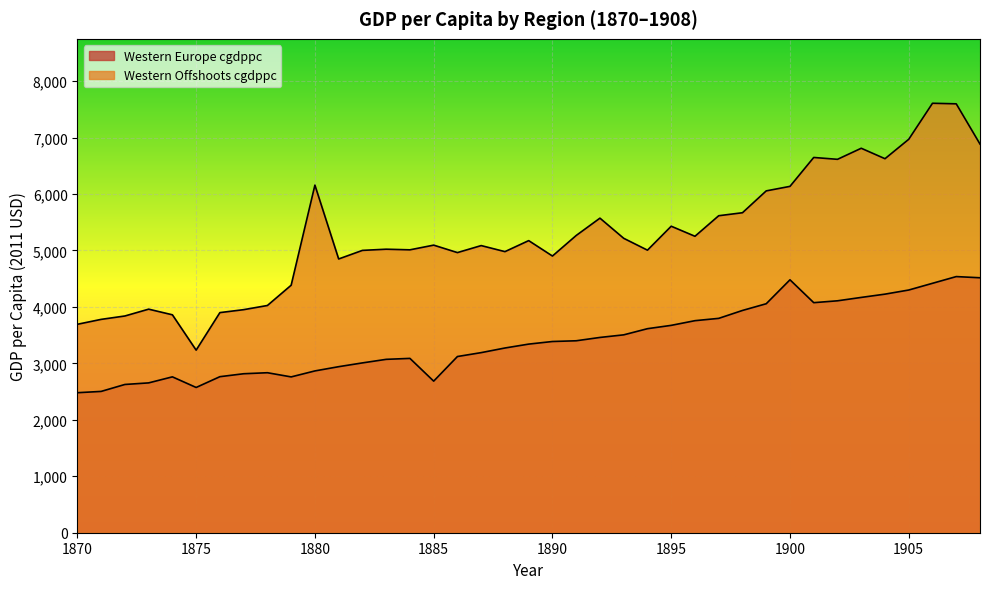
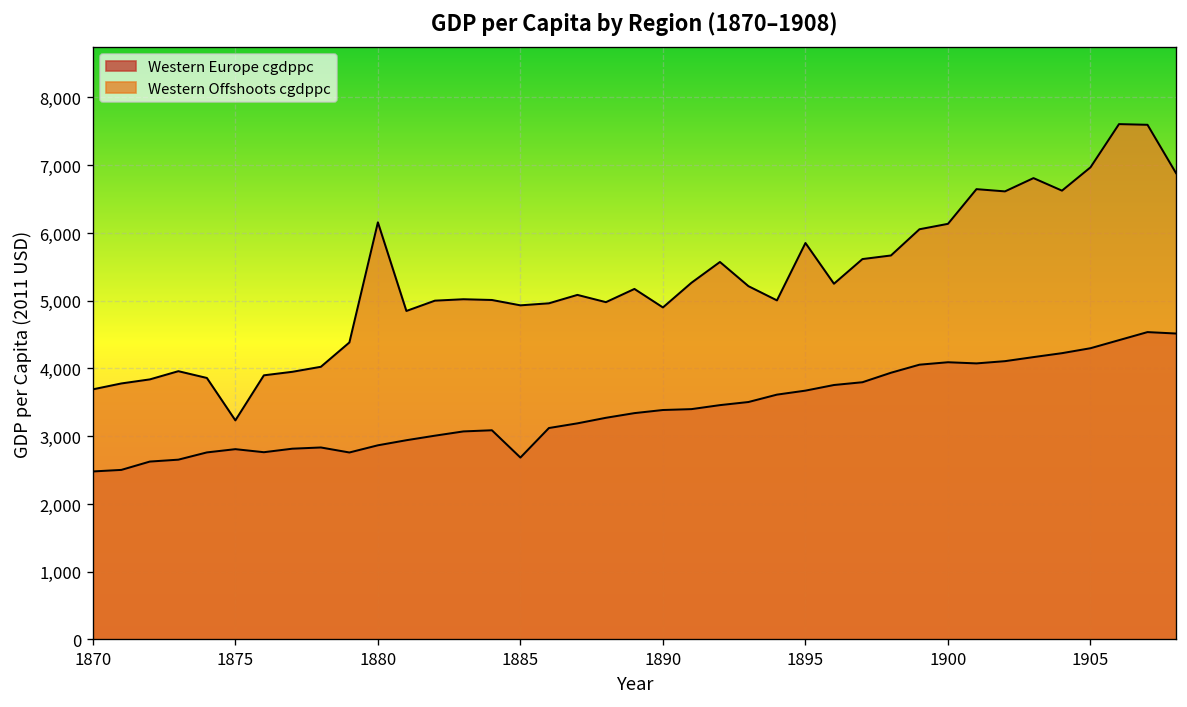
Western Europe cgdppc, 1875: 2,600 -> 2,800
Western Offshoots cgdppc, 1885: 5,100 -> 4,900
Western Offshoots cgdppc, 1895: 5,400 -> 5,900
Western Europe cgdppc, 1900: 4,500 -> 4,100
